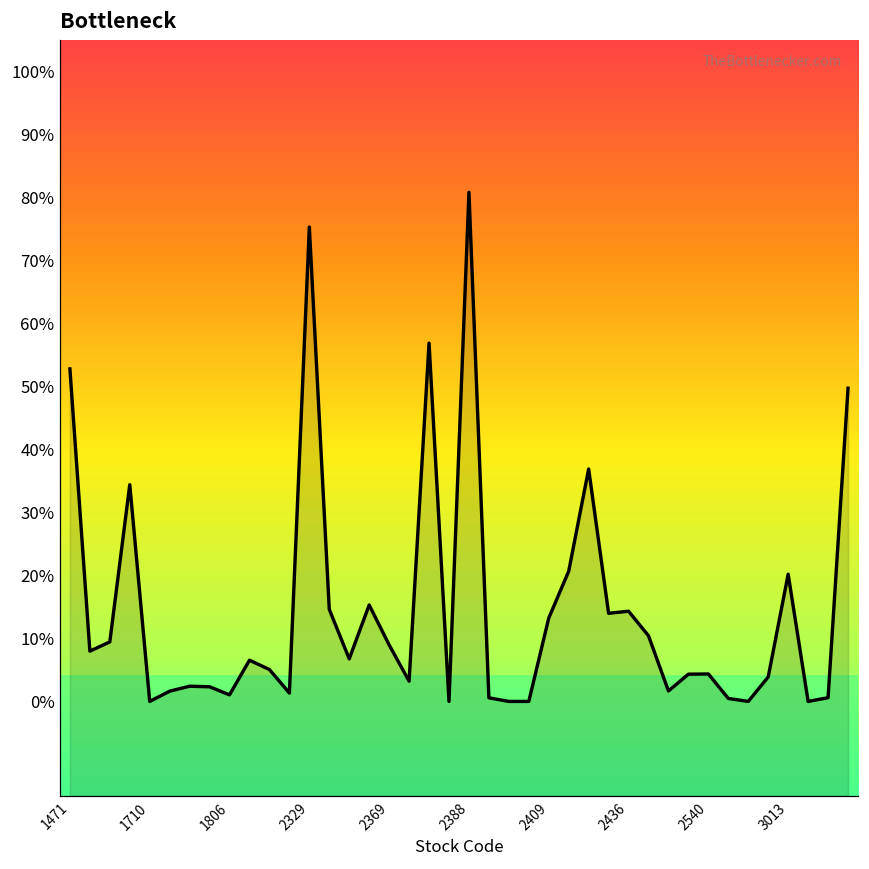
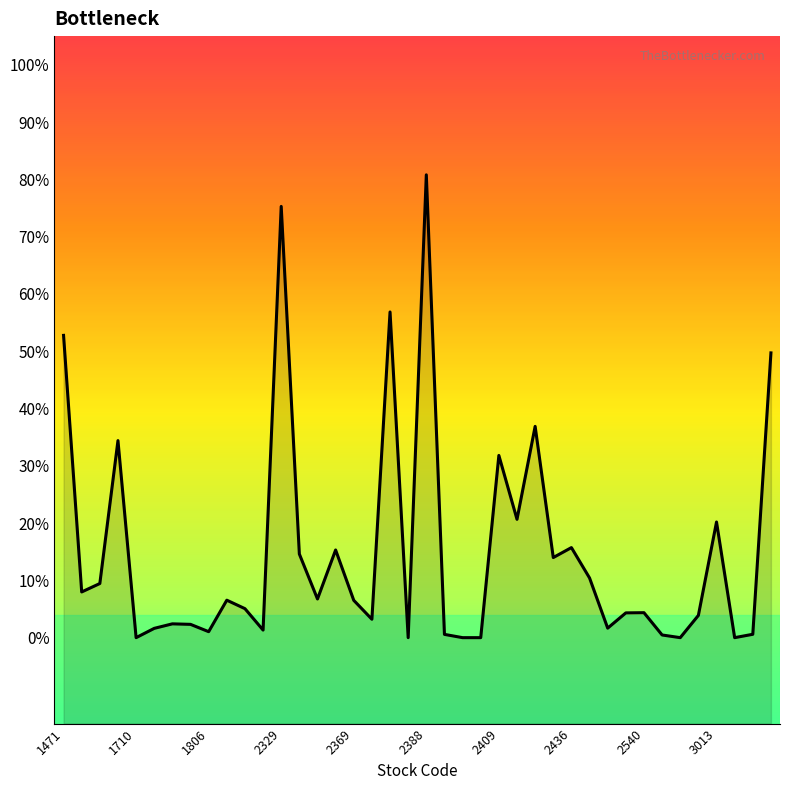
2369: 9% -> 7%
2409: 13% -> 32%
2436: 14% -> 16%
